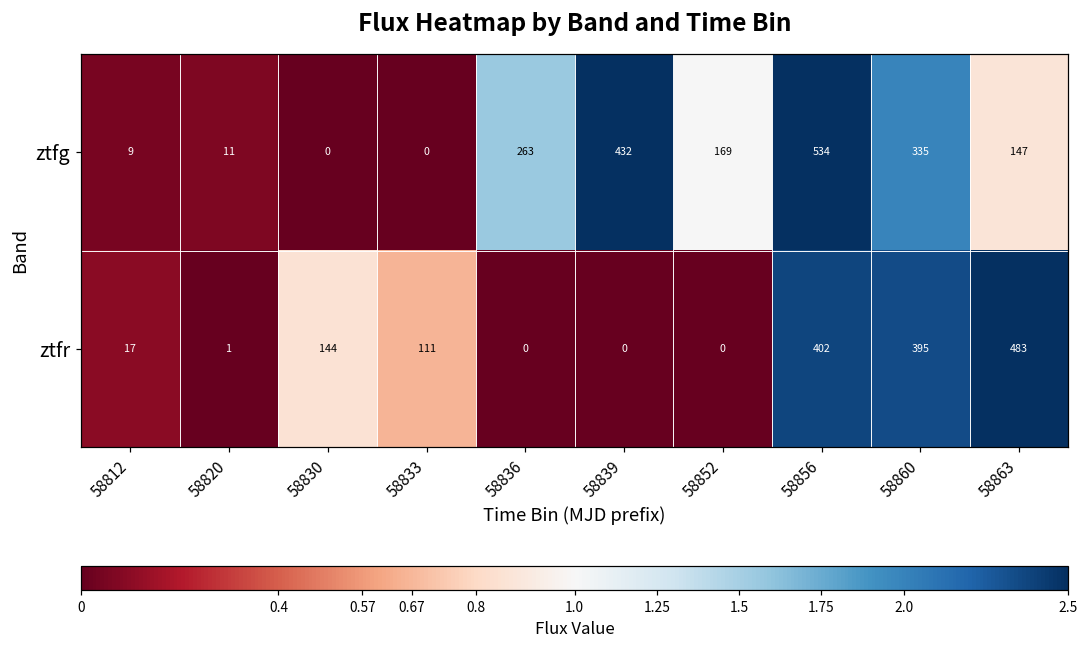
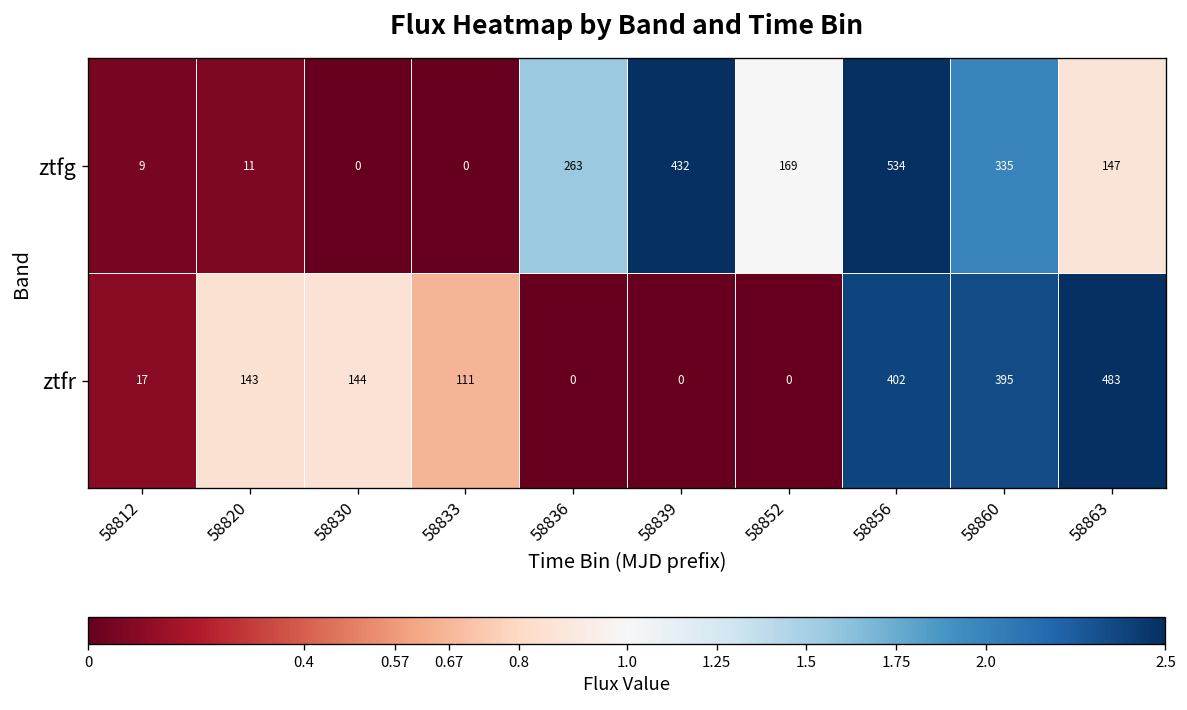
ztfr, 58820: 1 -> 143
